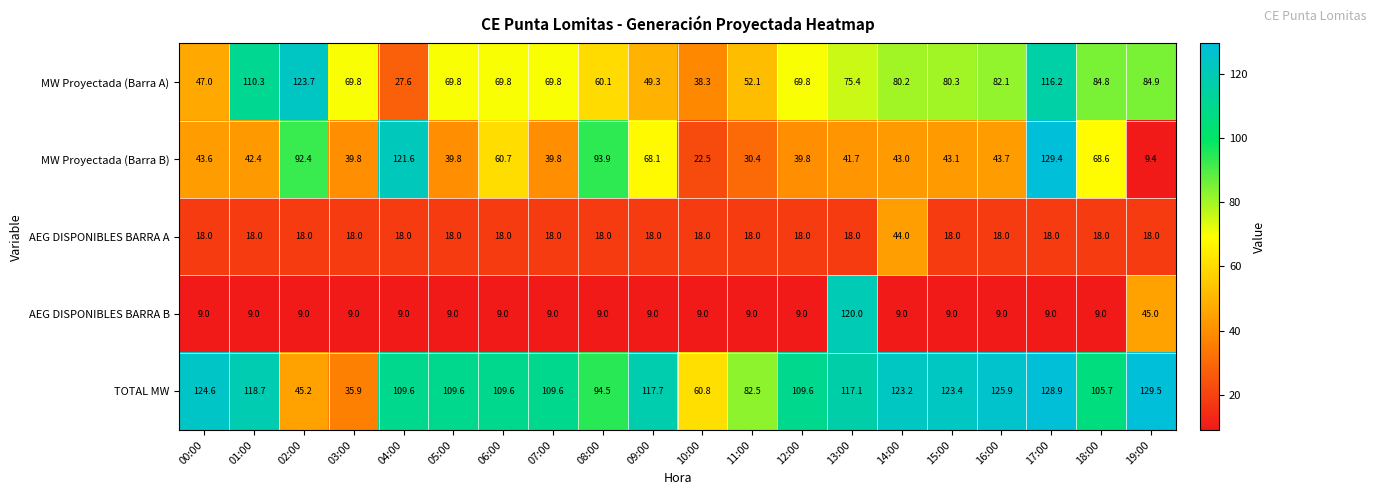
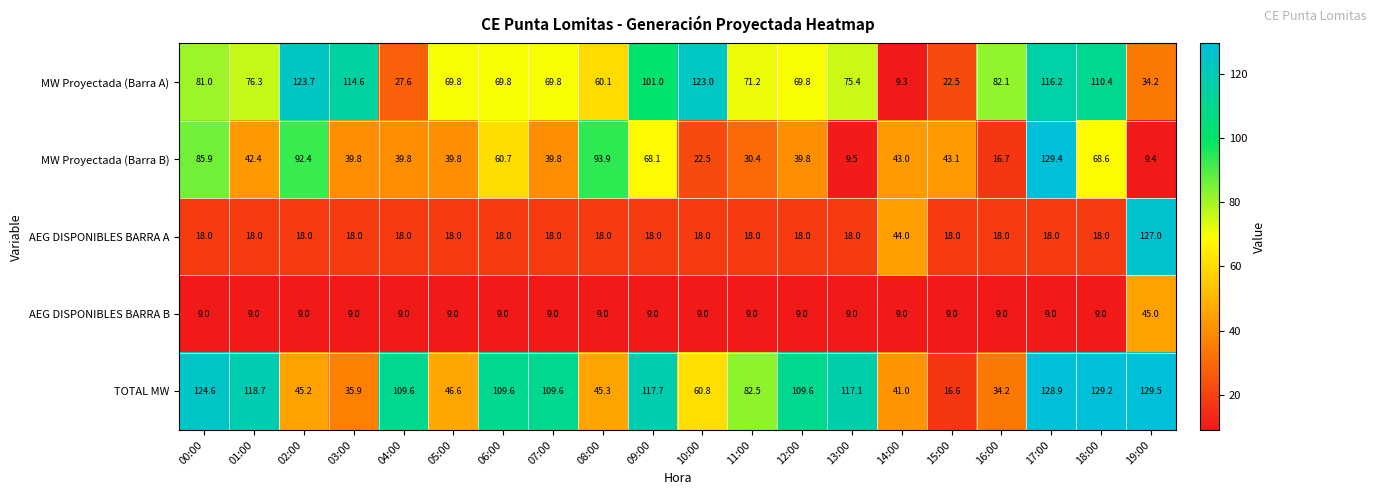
MW Proyectada (Barra A), 00:00: 47.0 -> 81.0
MW Proyectada (Barra A), 01:00: 110.3 -> 76.3
MW Proyectada (Barra A), 03:00: 69.8 -> 114.6
MW Proyectada (Barra A), 09:00: 49.3 -> 101.0
MW Proyectada (Barra A), 10:00: 38.3 -> 123.0
MW Proyectada (Barra A), 11:00: 52.1 -> 71.2
MW Proyectada (Barra A), 14:00: 80.2 -> 9.3
MW Proyectada (Barra A), 15:00: 80.3 -> 22.5
MW Proyectada (Barra A), 18:00: 84.8 -> 110.4
MW Proyectada (Barra A), 19:00: 84.9 -> 34.2
MW Proyectada (Barra B), 00:00: 43.6 -> 85.9
MW Proyectada (Barra B), 04:00: 121.6 -> 39.8
MW Proyectada (Barra B), 13:00: 41.7 -> 9.5
MW Proyectada (Barra B), 16:00: 43.7 -> 16.7
AEG DISPONIBLES BARRA A, 19:00: 18.0 -> 127.0
AEG DISPONIBLES BARRA B, 13:00: 120.0 -> 9.0
TOTAL MW, 05:00: 109.6 -> 46.6
TOTAL MW, 08:00: 94.5 -> 45.3
TOTAL MW, 14:00: 123.2 -> 41.0
TOTAL MW, 15:00: 123.4 -> 16.6
TOTAL MW, 16:00: 125.9 -> 34.2
TOTAL MW, 18:00: 105.7 -> 129.2
